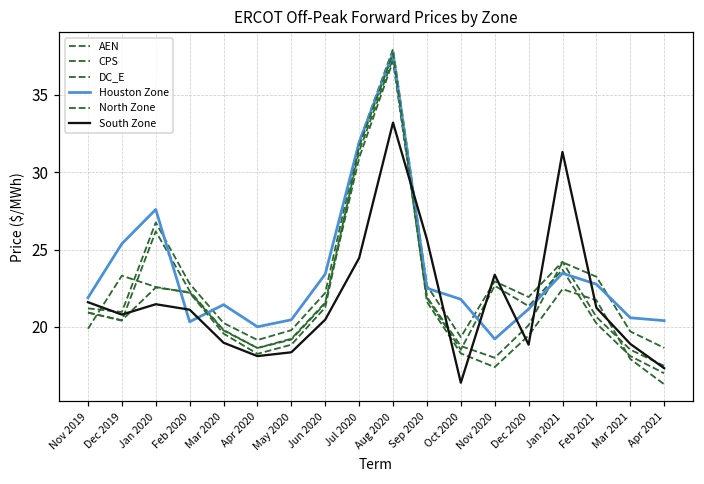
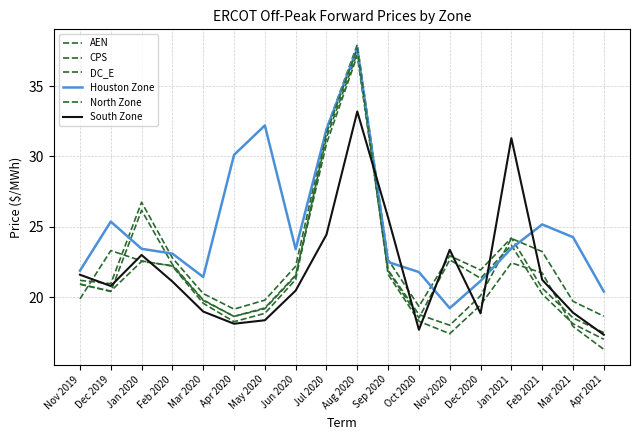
Houston Zone, Jan 2020: 27.6 -> 23.4
South Zone, Jan 2020: 21.5 -> 23.0
Houston Zone, Feb 2020: 20.3 -> 23.1
Houston Zone, Apr 2020: 20.0 -> 30.1
Houston Zone, May 2020: 20.5 -> 32.2
South Zone, Oct 2020: 16.4 -> 17.7
Houston Zone, Feb 2021: 22.8 -> 25.2
Houston Zone, Mar 2021: 20.6 -> 24.3
